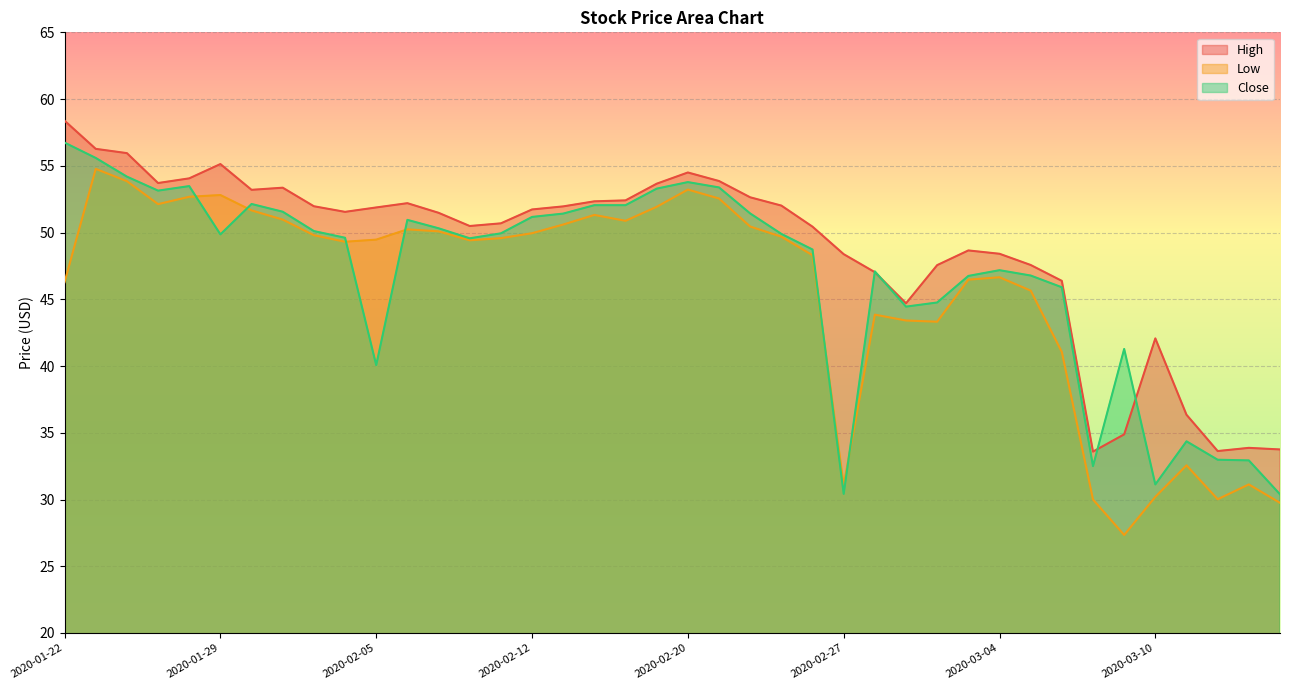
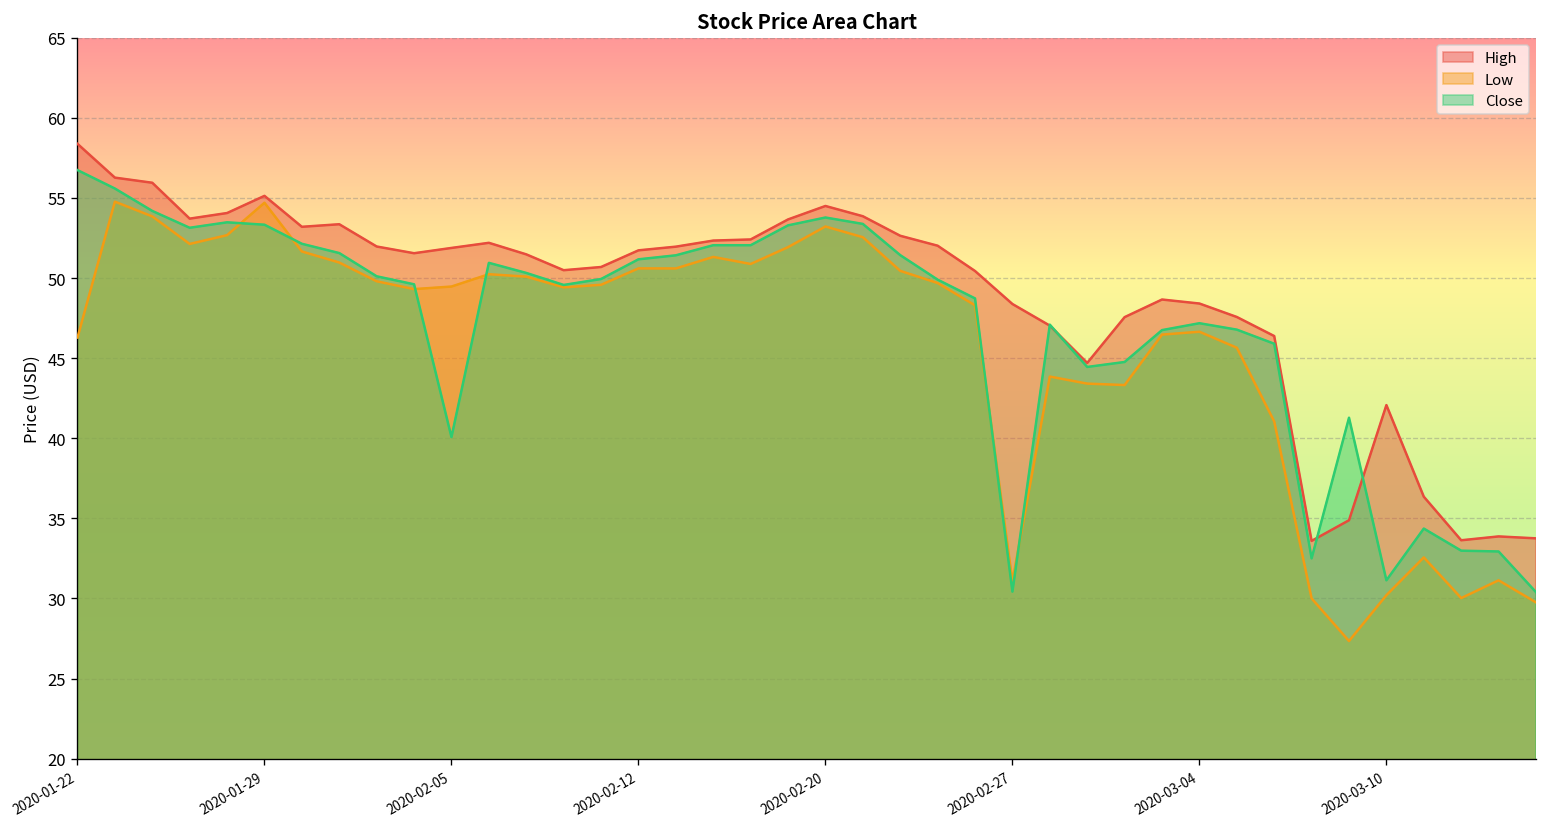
Low, 2020-01-29: 52.8 -> 54.7
Close, 2020-01-29: 49.9 -> 53.3
Low, 2020-02-12: 50.0 -> 50.6
